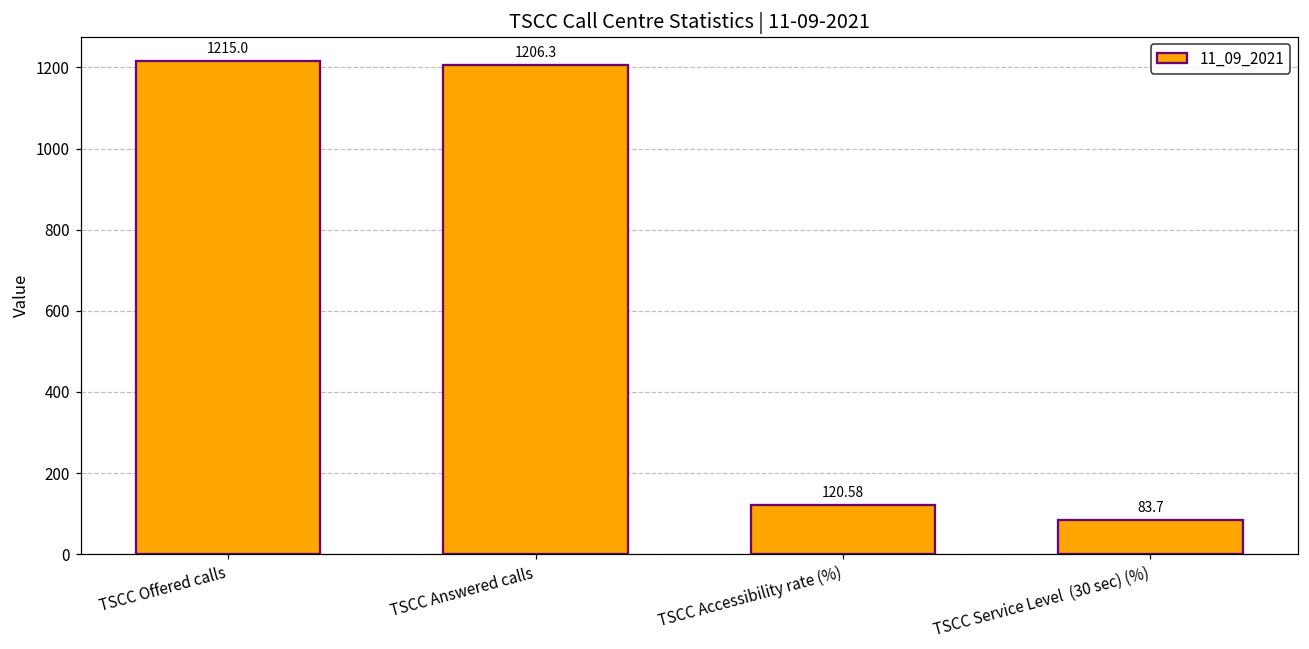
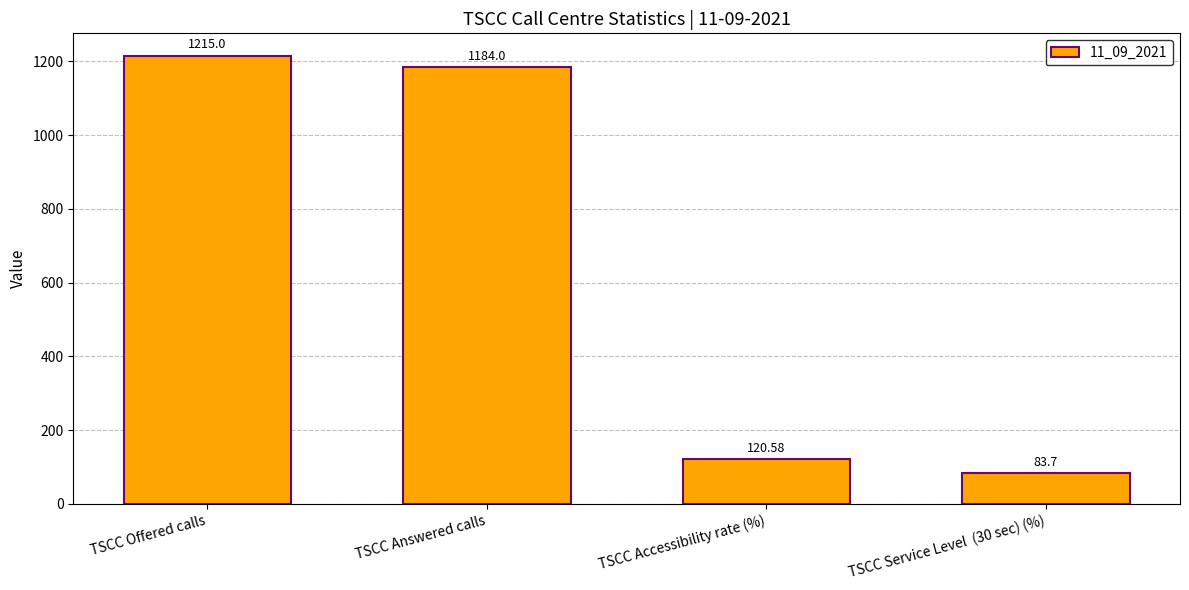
TSCC Answered calls: 1206.3 -> 1184.0
